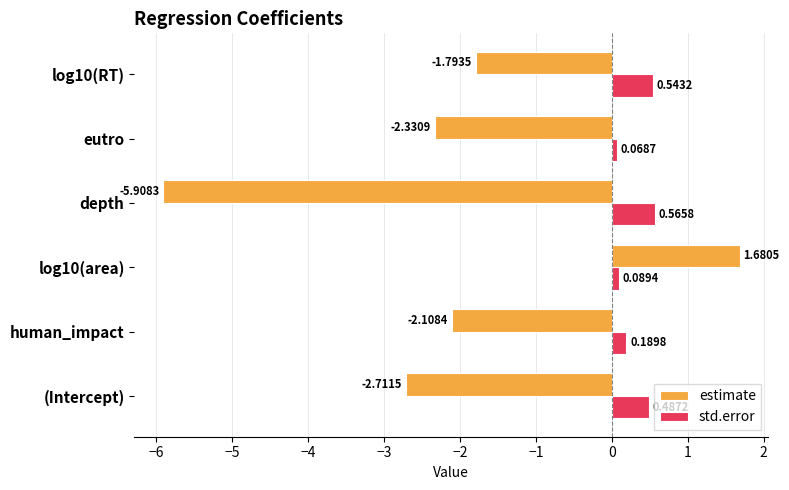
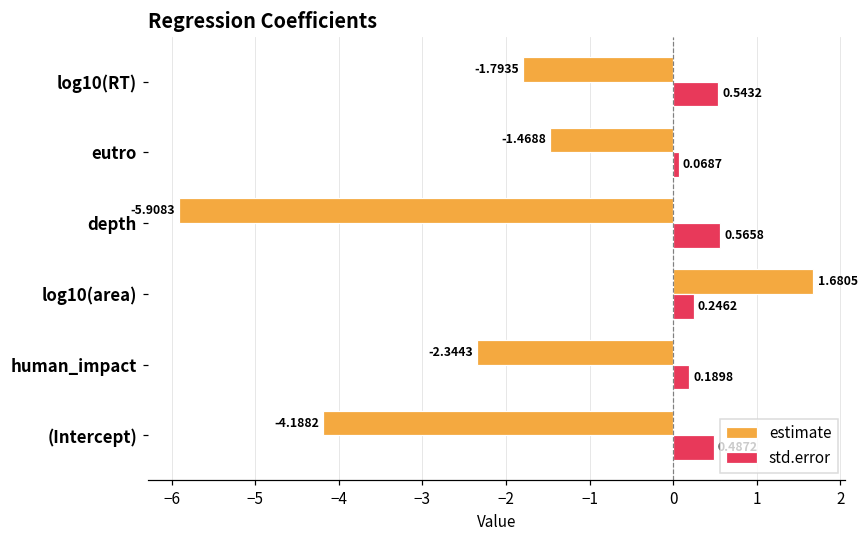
estimate, eutro: -2.3309 -> -1.4688
std.error, log10(area): 0.0894 -> 0.2462
estimate, human_impact: -2.1084 -> -2.3443
estimate, (Intercept): -2.7115 -> -4.1882
